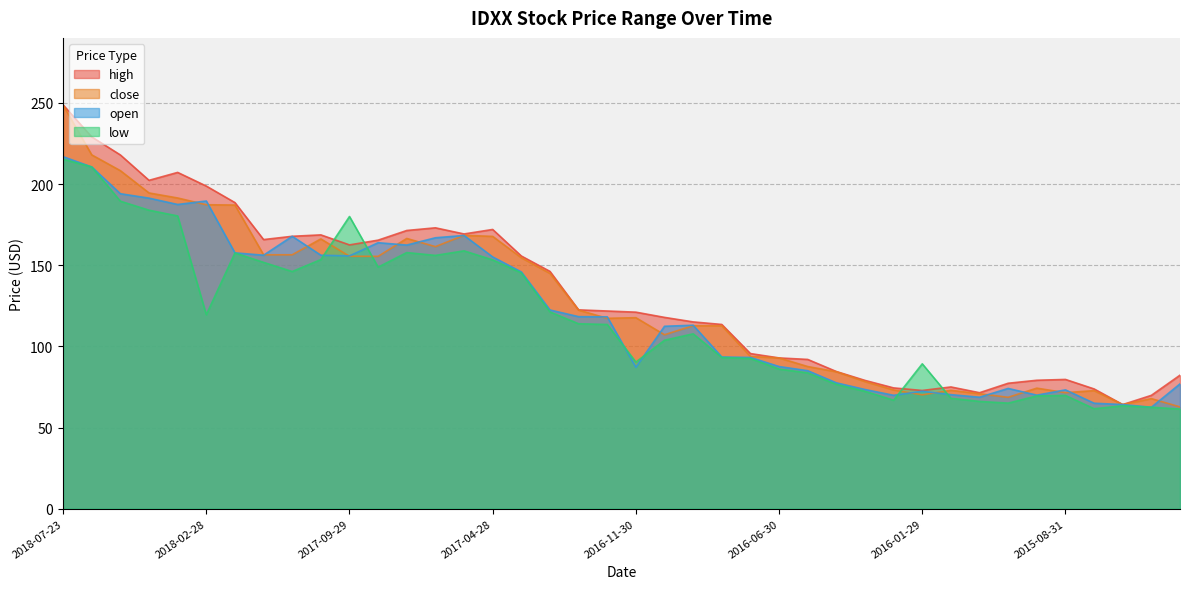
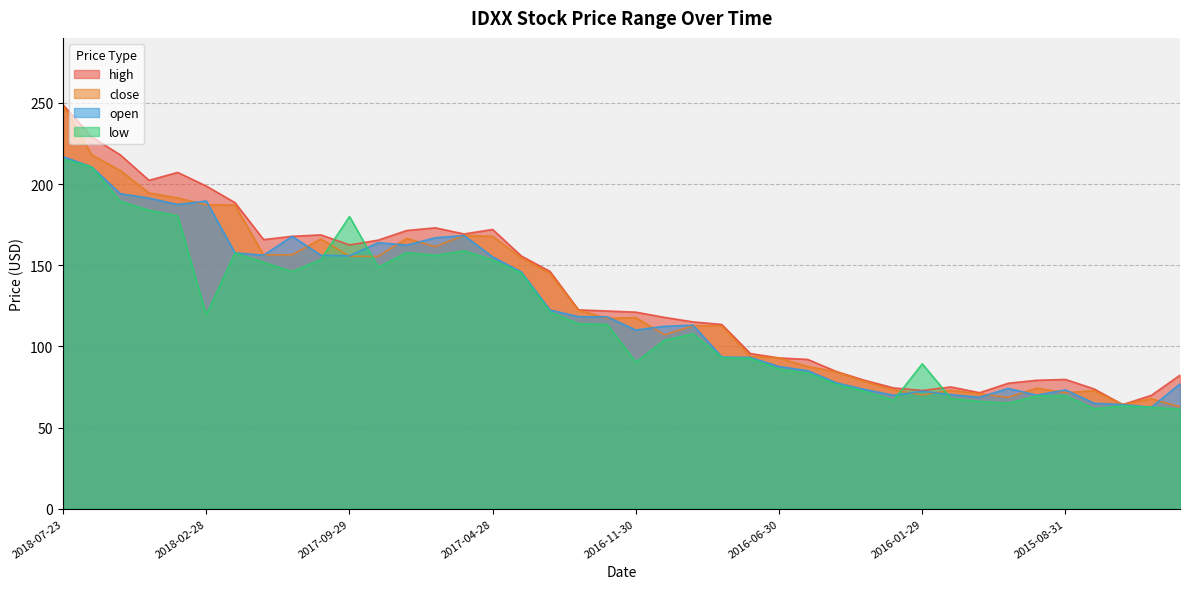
open, 2016-11-30: 87 -> 110
